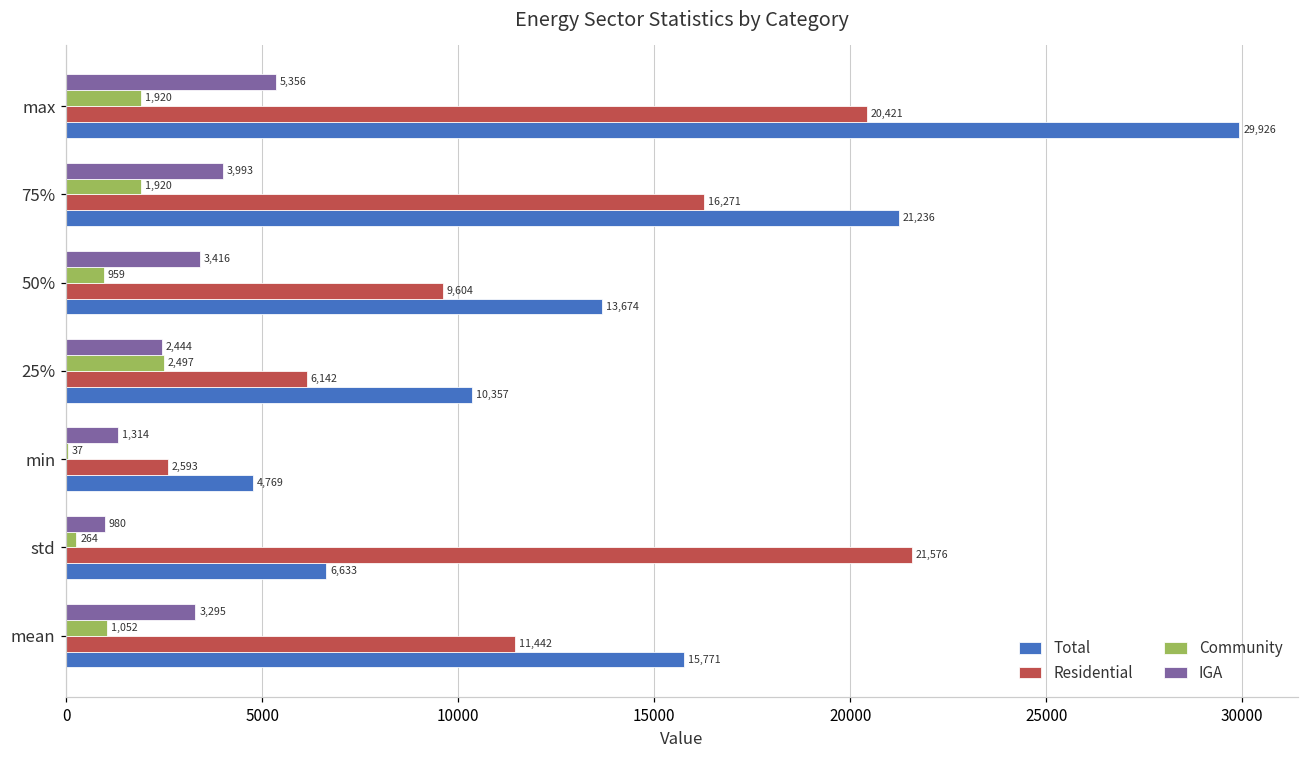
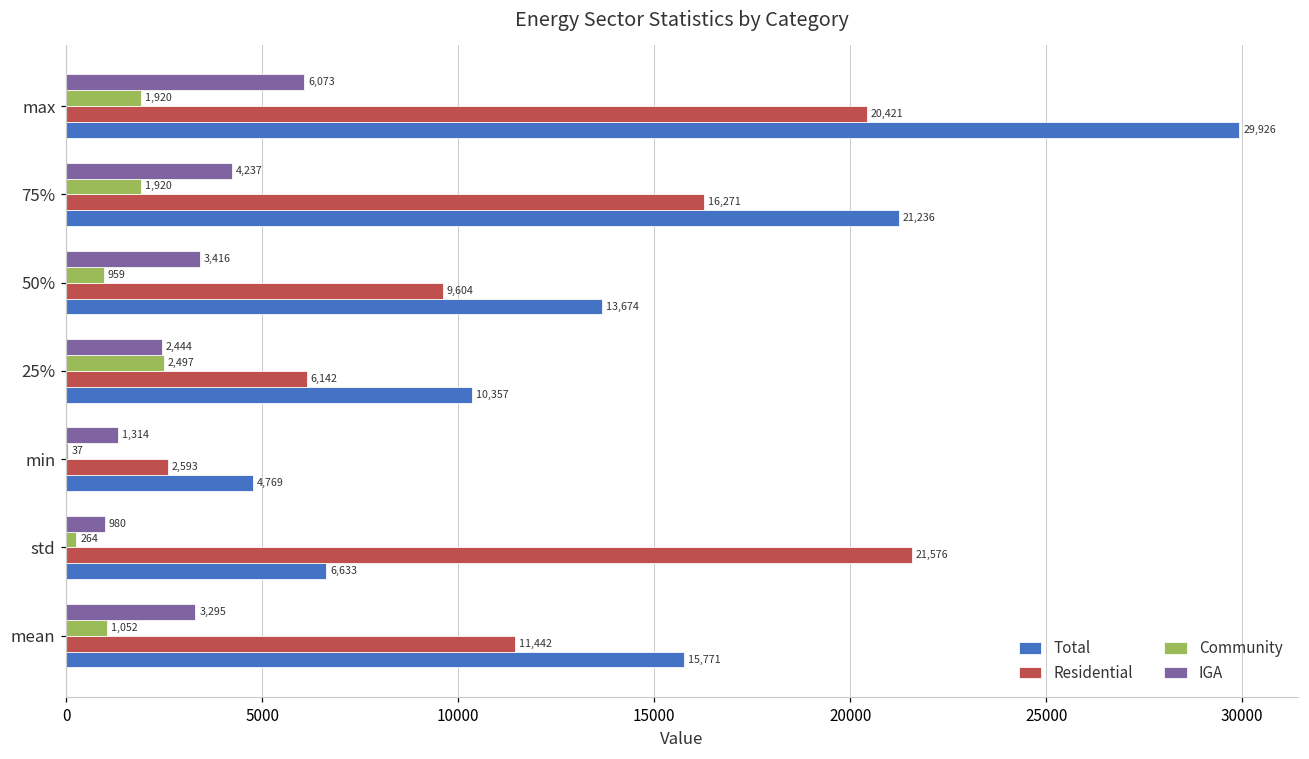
IGA, max: 5,356 -> 6,073
IGA, 75%: 3,993 -> 4,237
